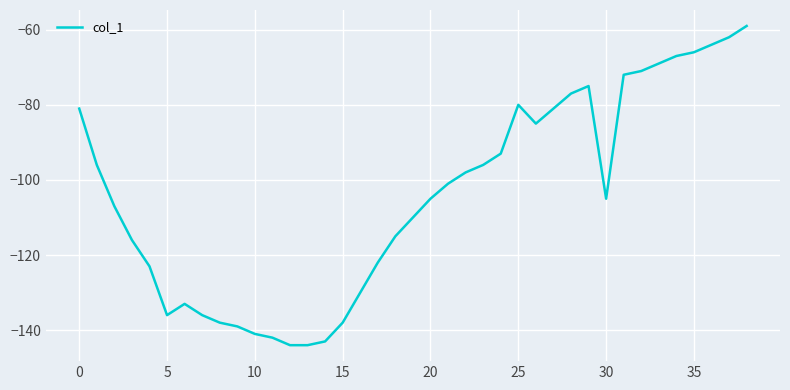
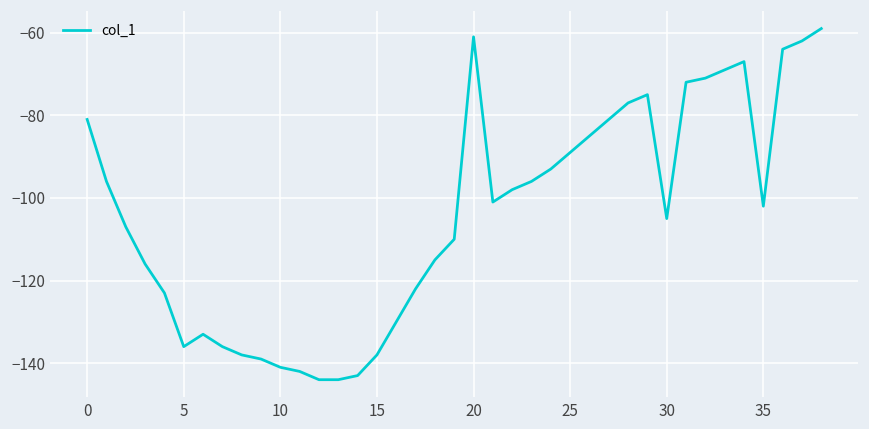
20: -105 -> -61
25: -80 -> -89
35: -66 -> -102
